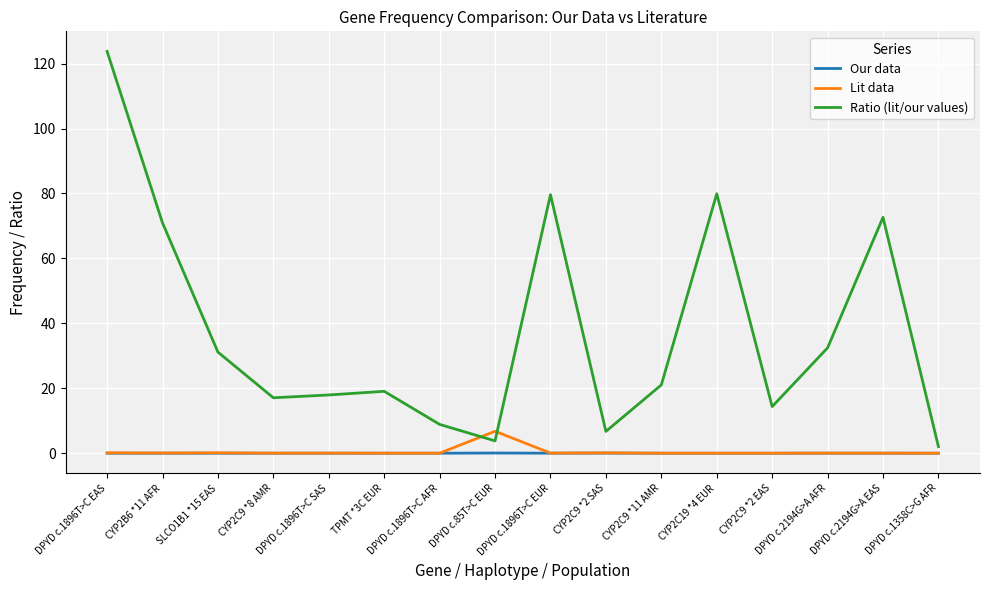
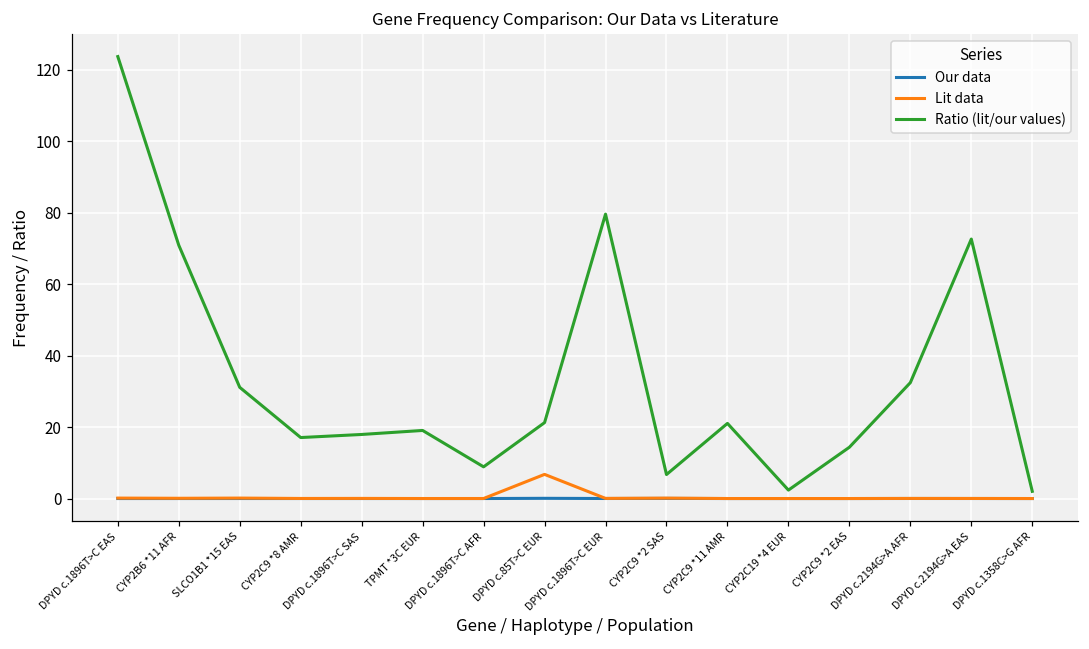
Ratio (lit/our values), DPYD c.85T>C EUR: 4 -> 21
Ratio (lit/our values), CYP2C19 *4 EUR: 80 -> 2
